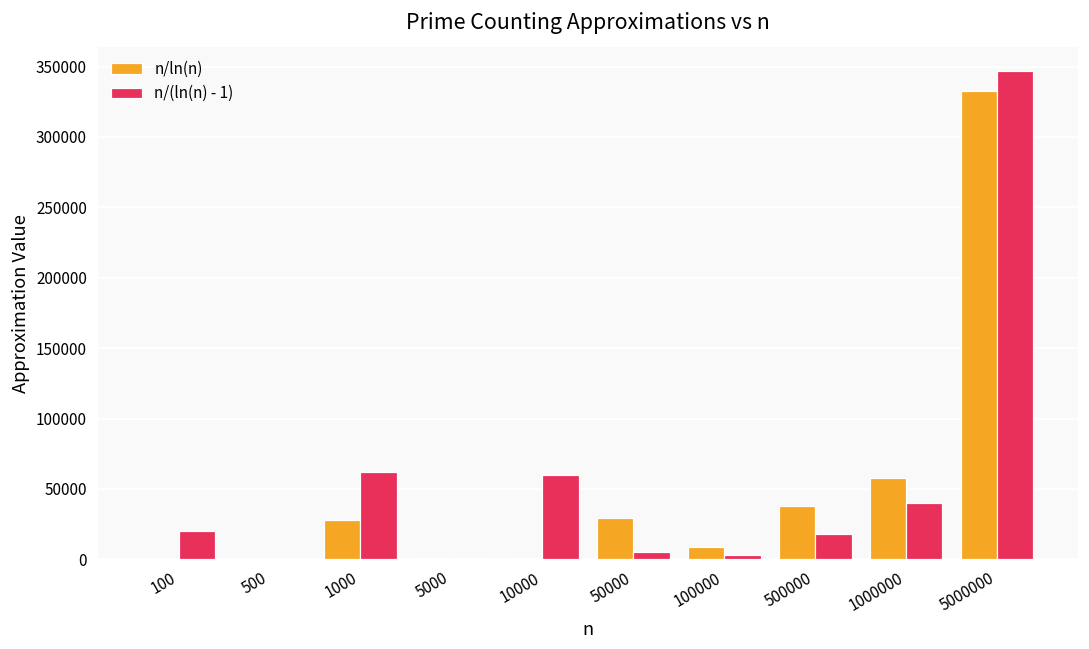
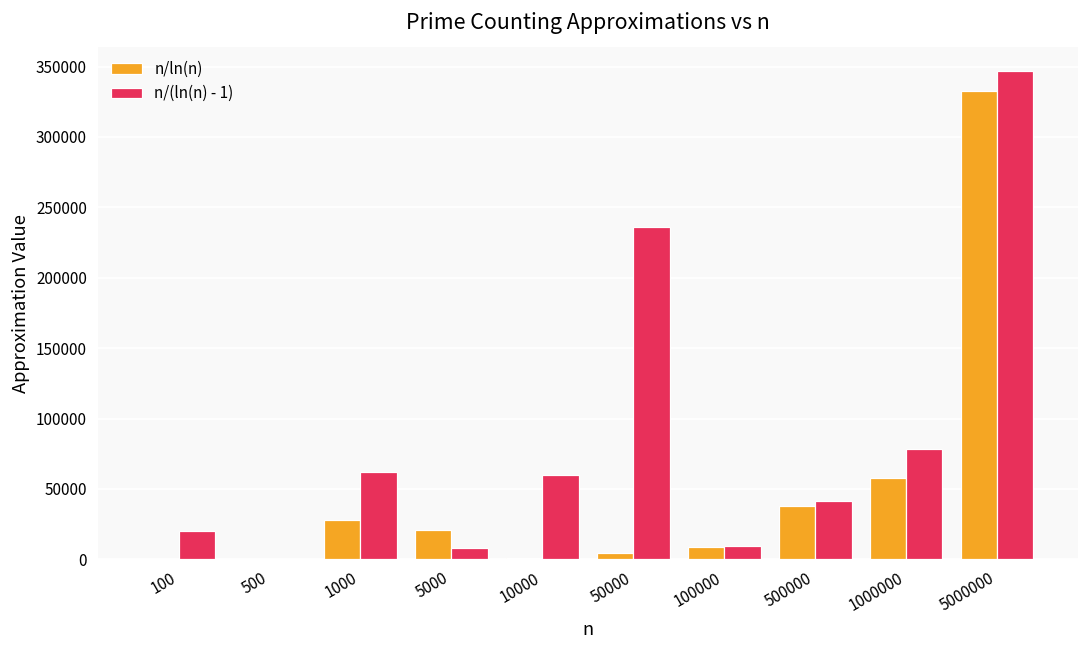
n/ln(n), 5000: 1000 -> 20000
n/(ln(n) - 1), 5000: 1000 -> 8000
n/ln(n), 50000: 29000 -> 5000
n/(ln(n) - 1), 50000: 5000 -> 236000
n/(ln(n) - 1), 100000: 3000 -> 10000
n/(ln(n) - 1), 500000: 18000 -> 41000
n/(ln(n) - 1), 1000000: 40000 -> 78000
